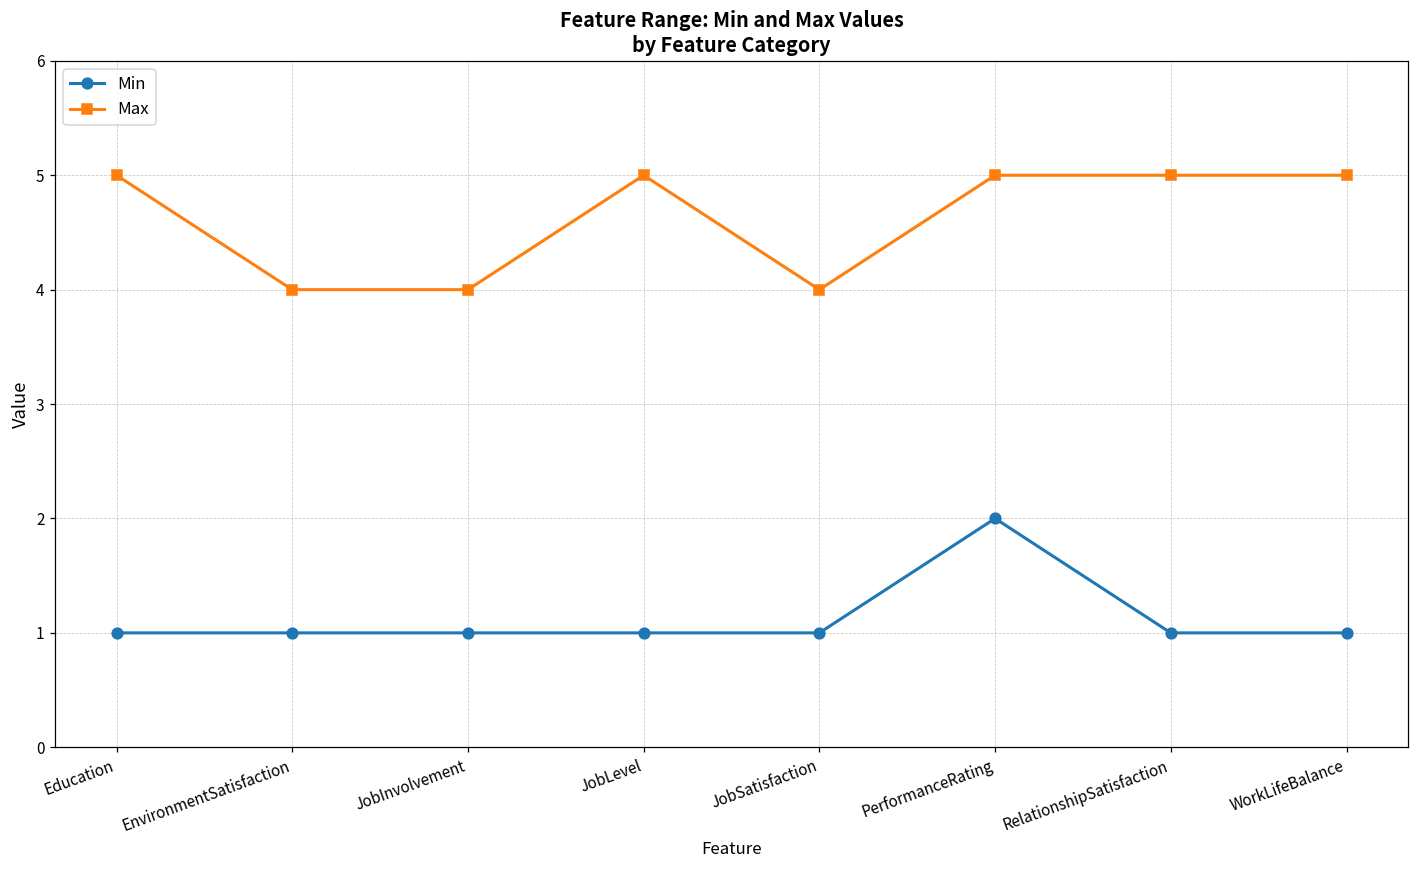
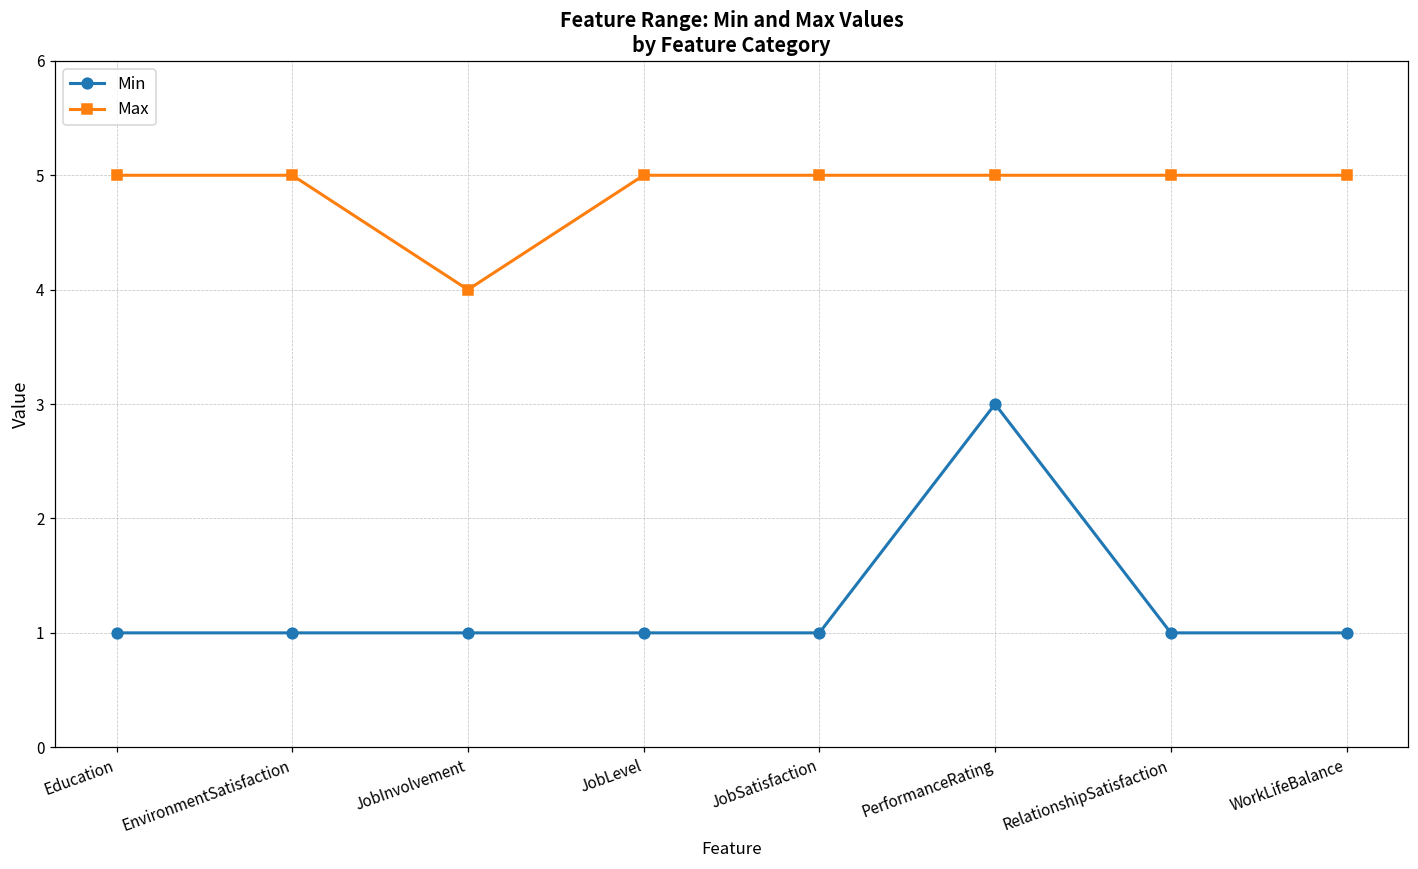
Max, EnvironmentSatisfaction: 4 -> 5
Max, JobSatisfaction: 4 -> 5
Min, PerformanceRating: 2 -> 3
